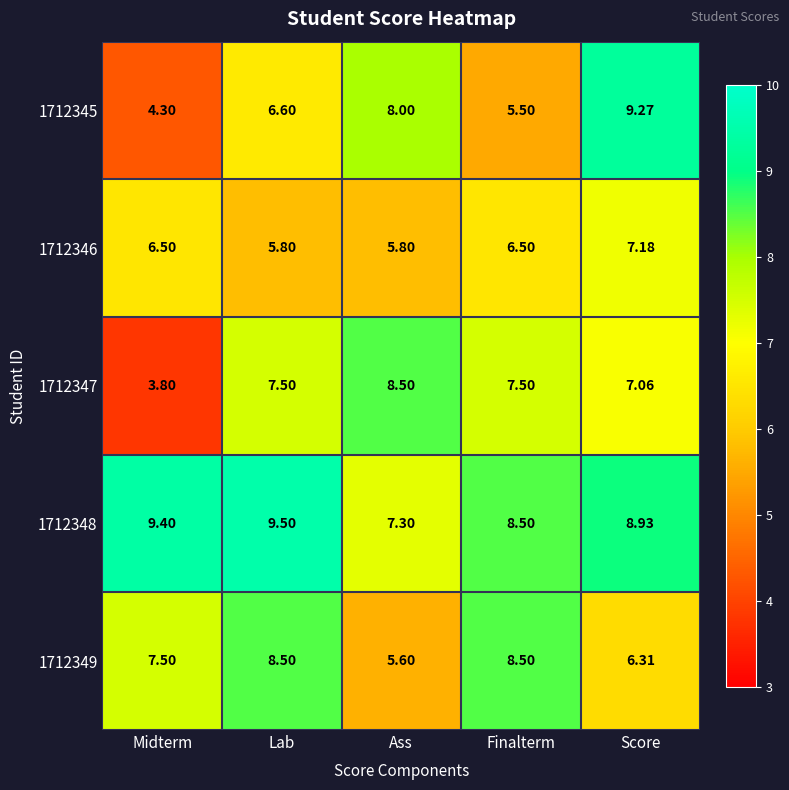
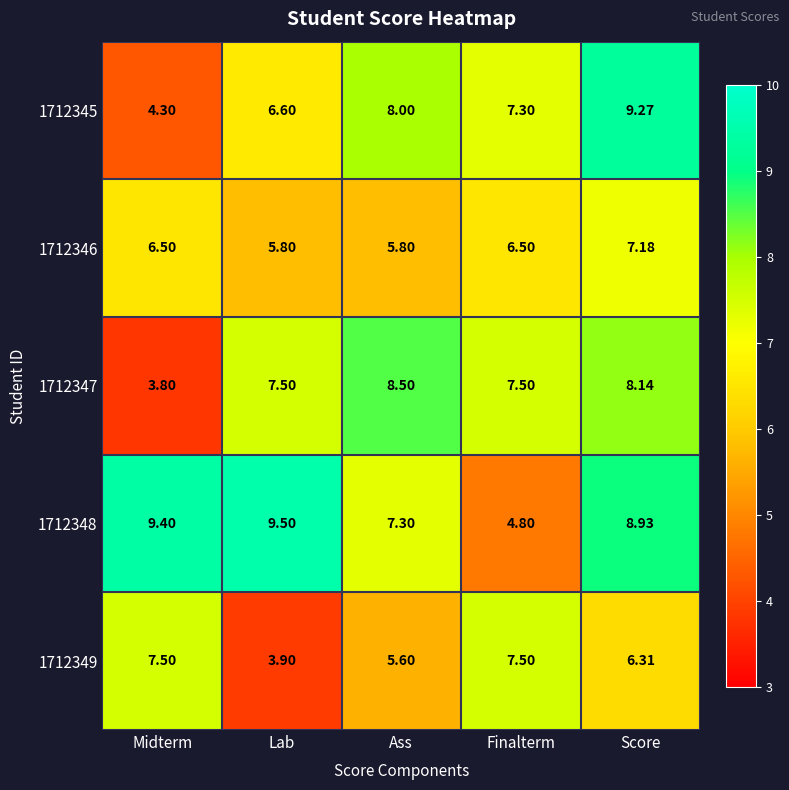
1712345, Finalterm: 5.50 -> 7.30
1712347, Score: 7.06 -> 8.14
1712348, Finalterm: 8.50 -> 4.80
1712349, Lab: 8.50 -> 3.90
1712349, Finalterm: 8.50 -> 7.50
